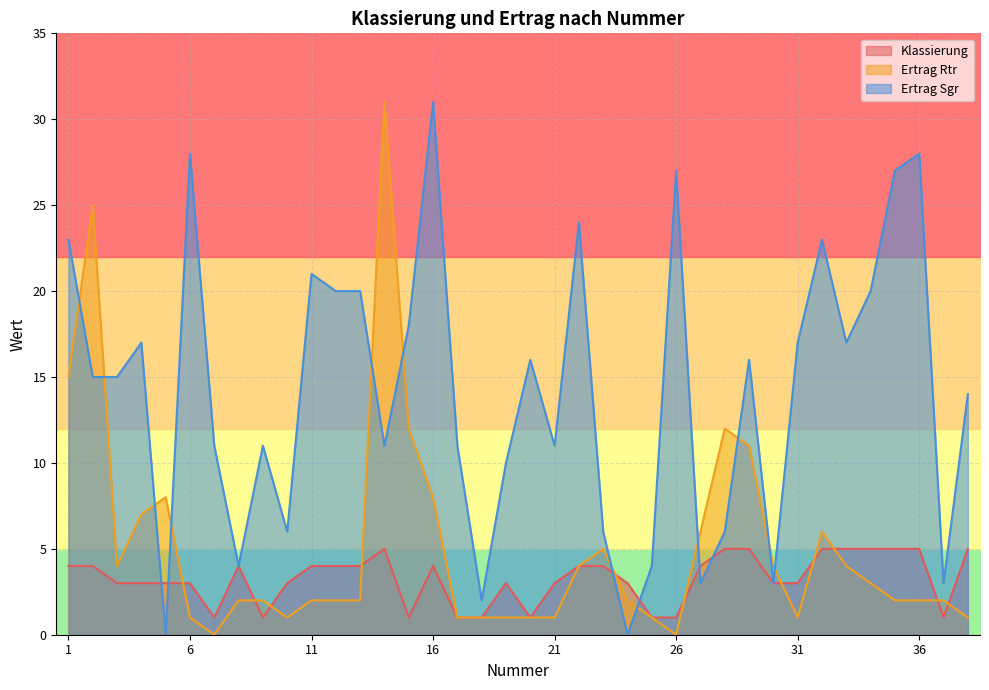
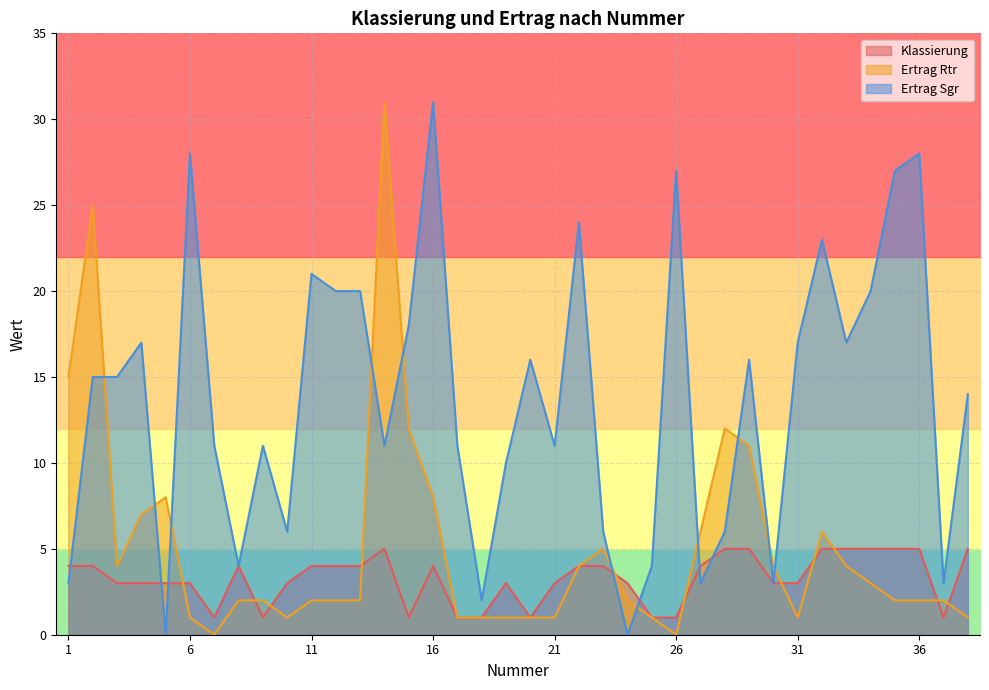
Ertrag Sgr, 1: 23 -> 3
